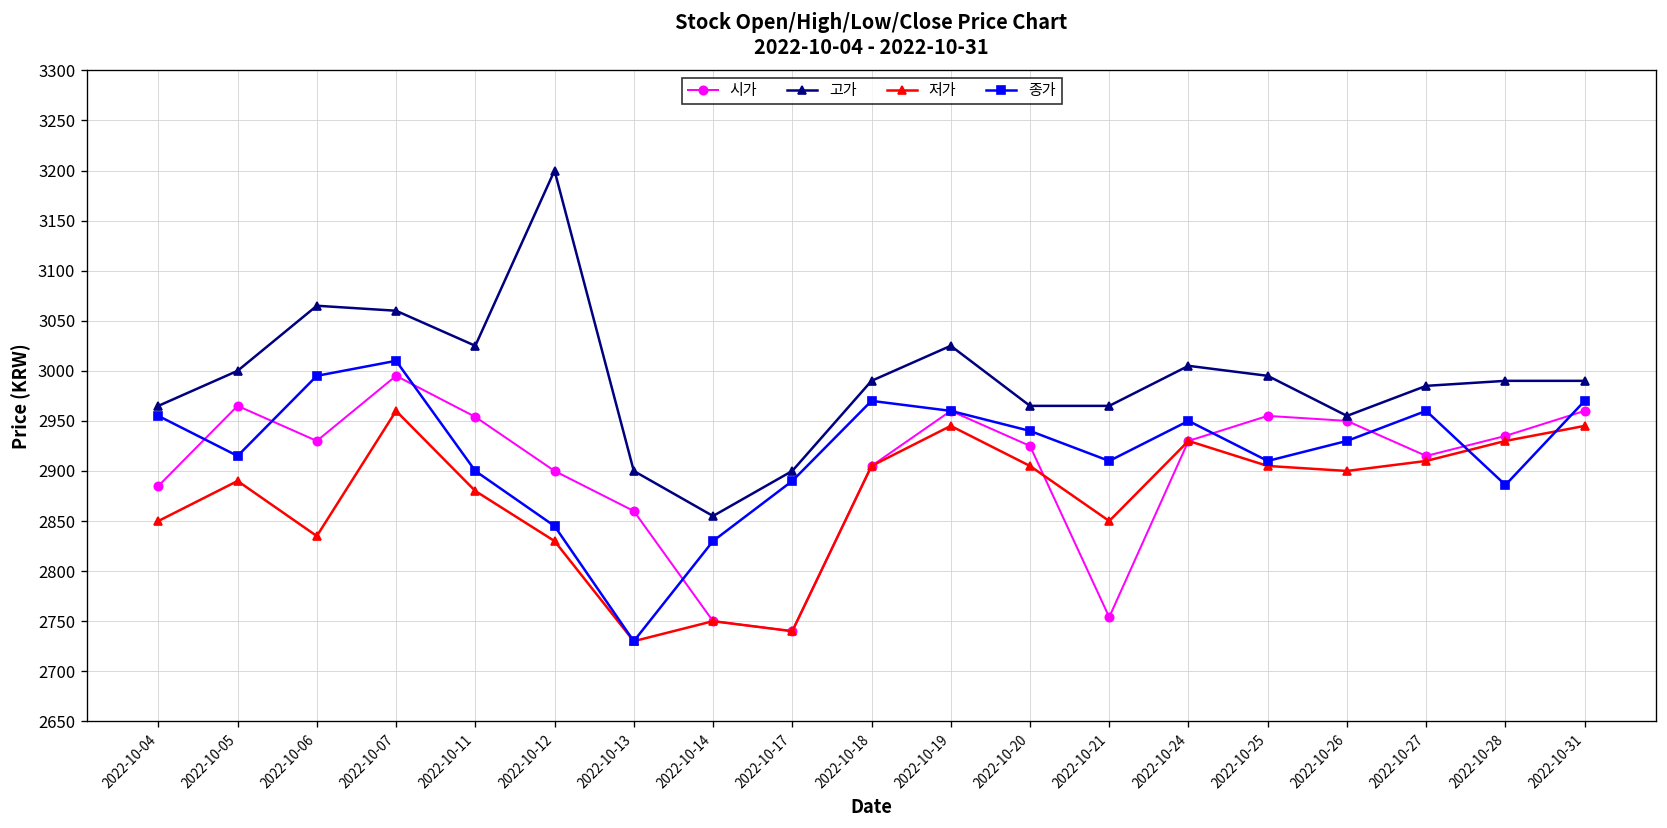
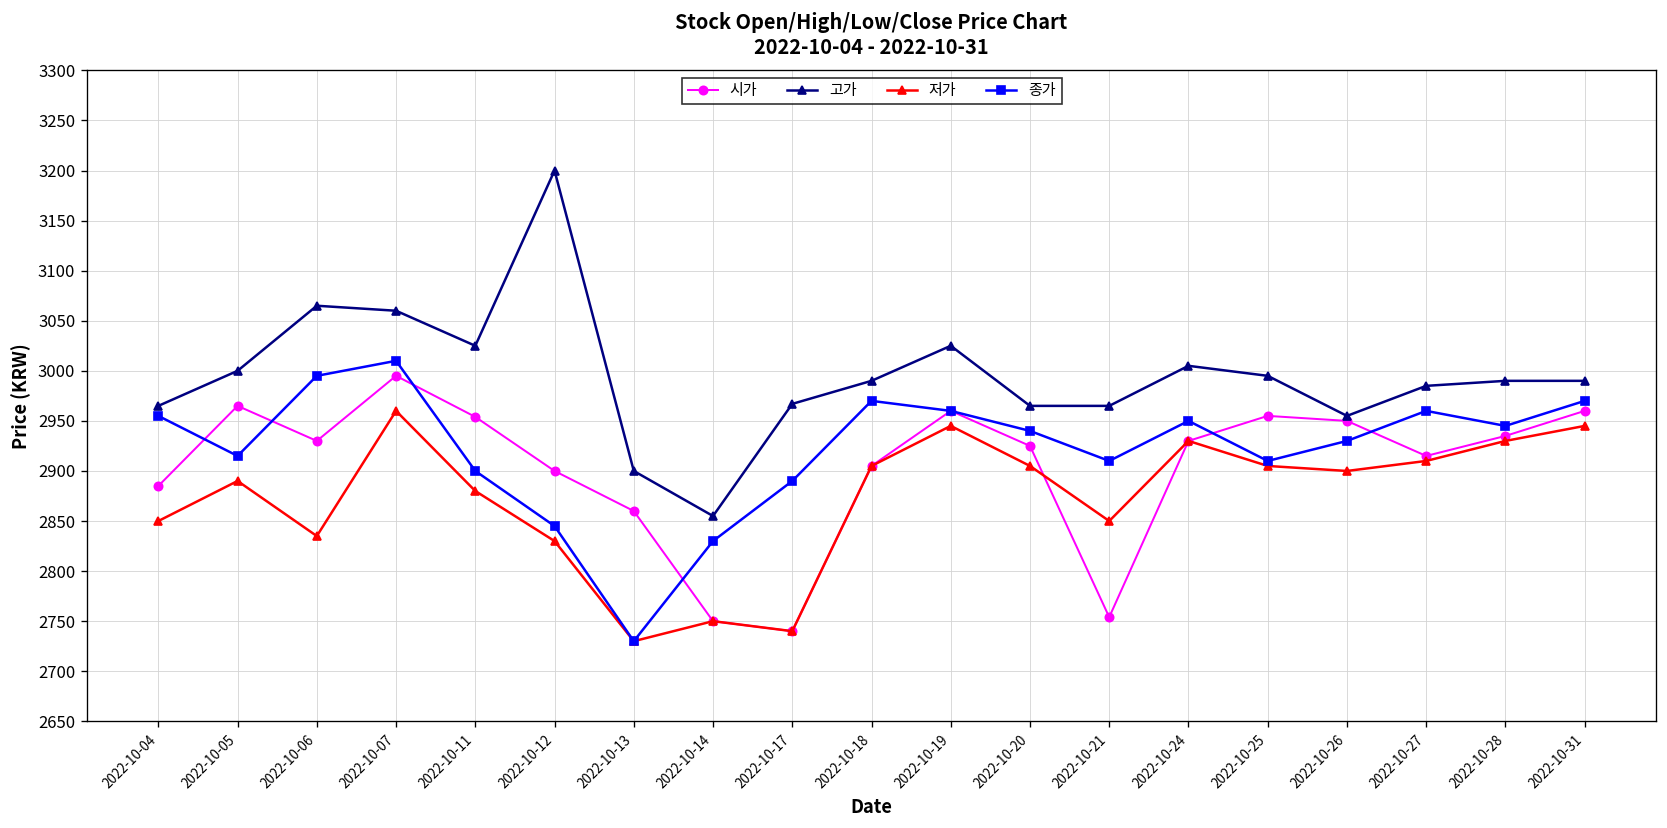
고가, 2022-10-17: 2900 -> 2970
종가, 2022-10-28: 2890 -> 2950
